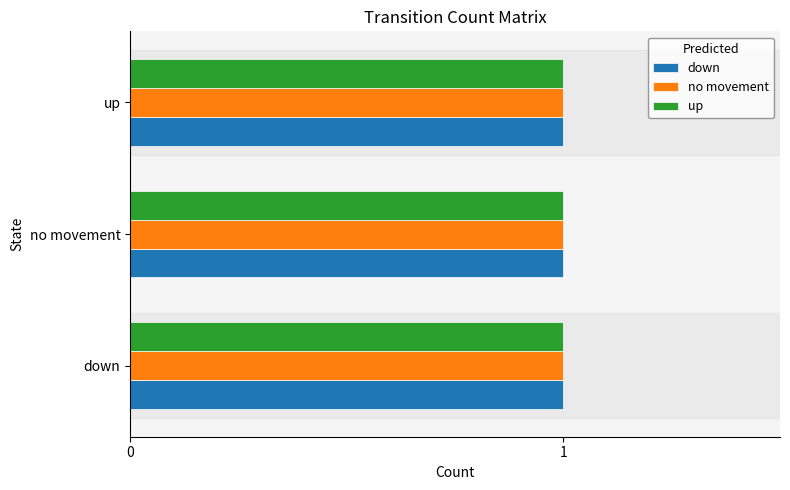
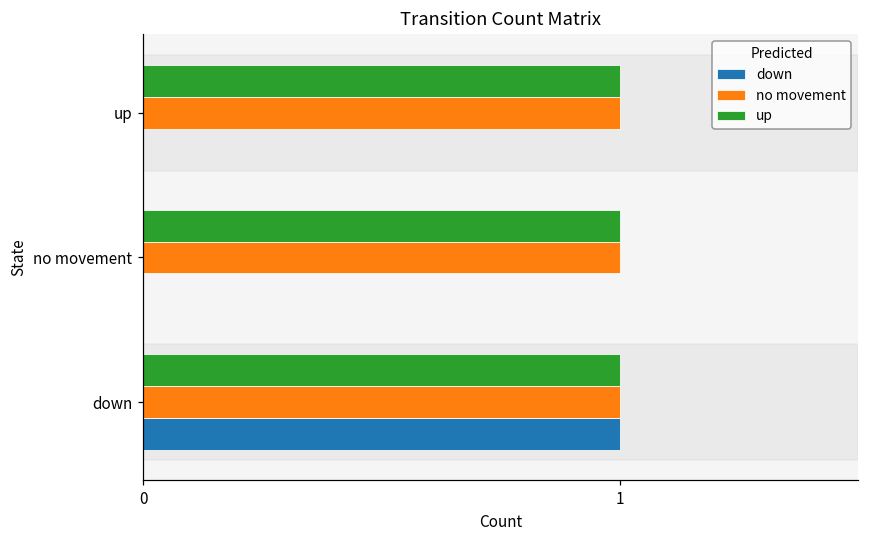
down, up: 1 -> 0
down, no movement: 1 -> 0
